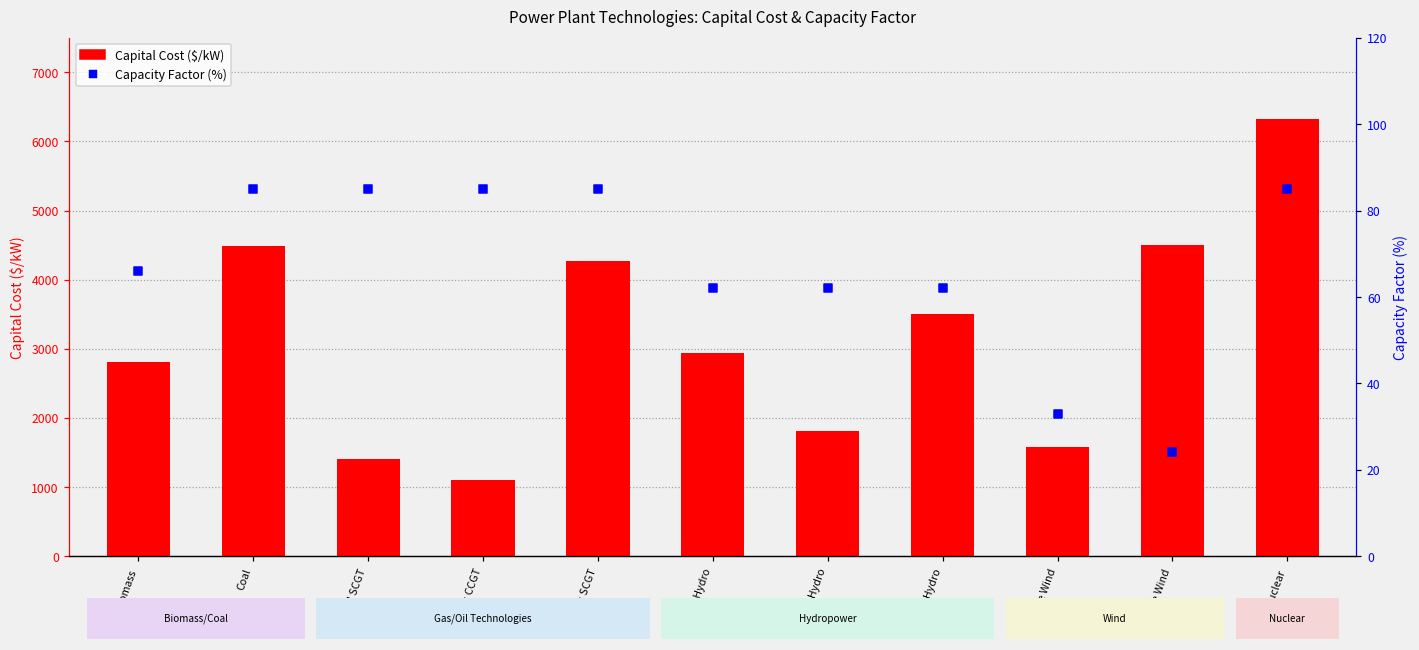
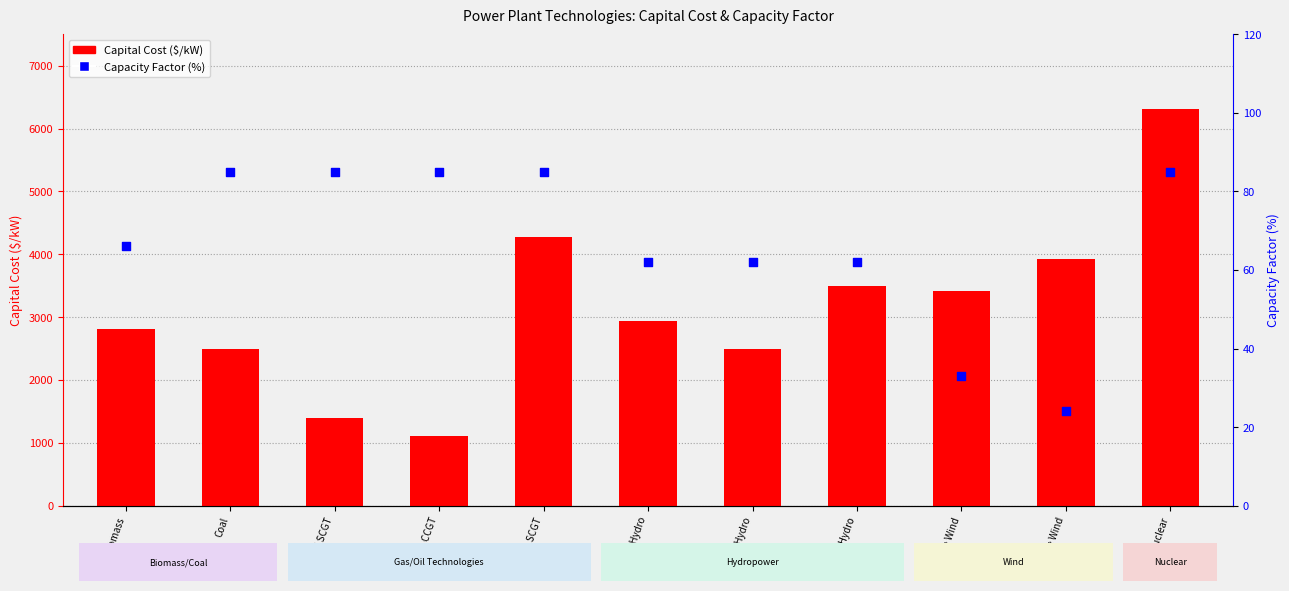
Capital Cost ($/kW), Coal: 4500 -> 2500
Capital Cost ($/kW), Med Hydro: 1800 -> 2500
Capital Cost ($/kW), Onshore Wind: 1600 -> 3400
Capital Cost ($/kW), Offshore Wind: 4500 -> 3900
